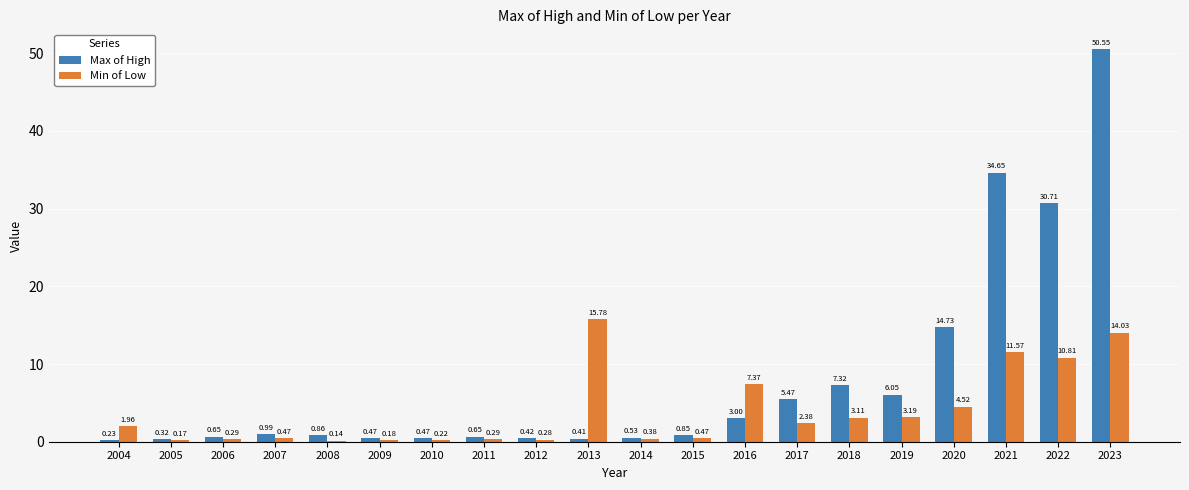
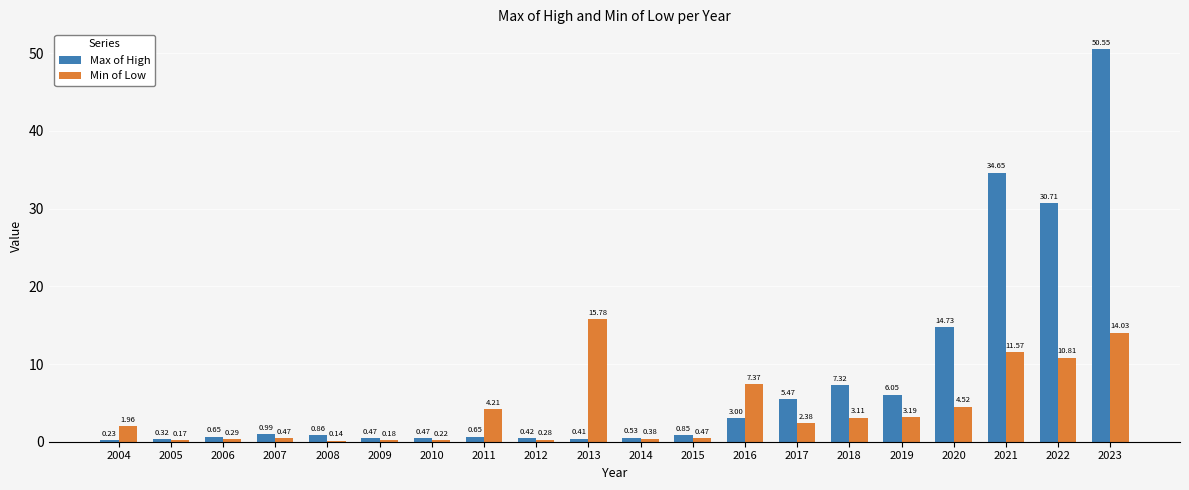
Min of Low, 2011: 0.29 -> 4.21
